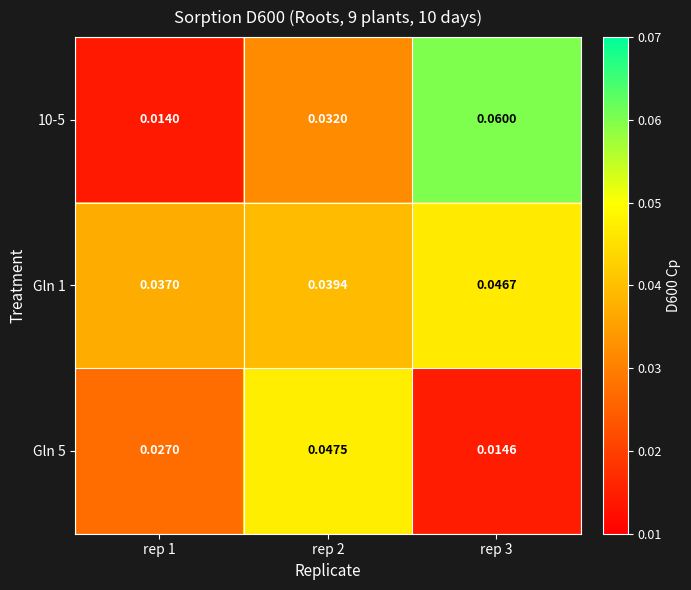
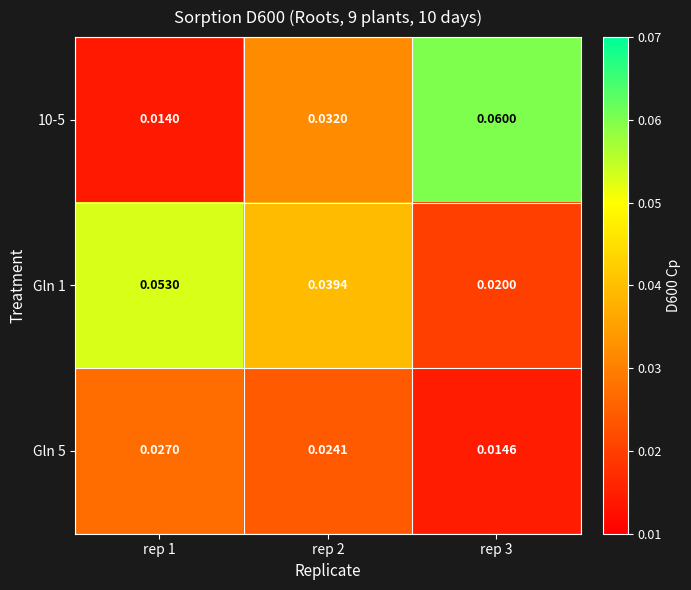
Gln 1, rep 1: 0.0370 -> 0.0530
Gln 1, rep 3: 0.0467 -> 0.0200
Gln 5, rep 2: 0.0475 -> 0.0241
